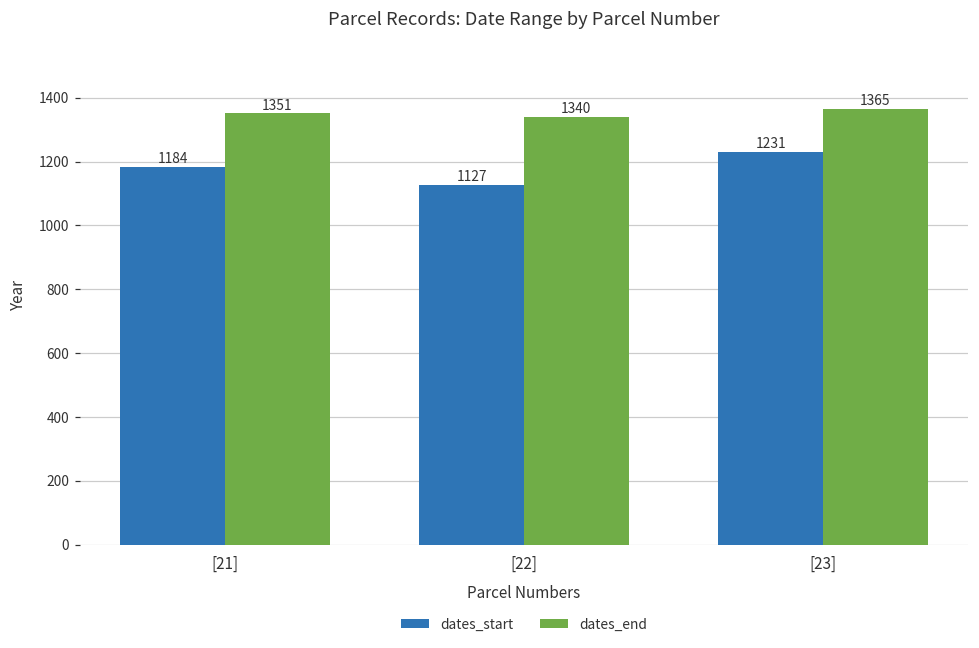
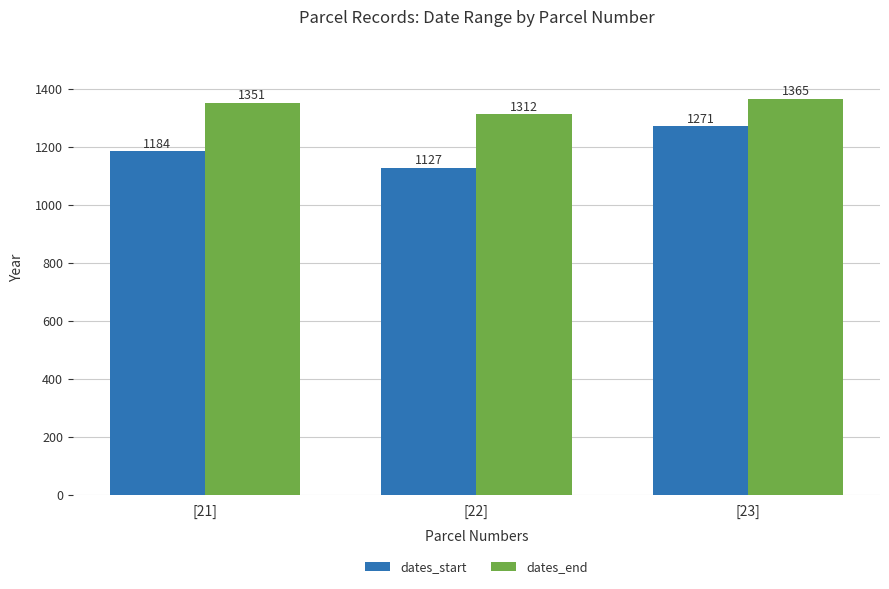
dates_end, [22]: 1340 -> 1312
dates_start, [23]: 1231 -> 1271
